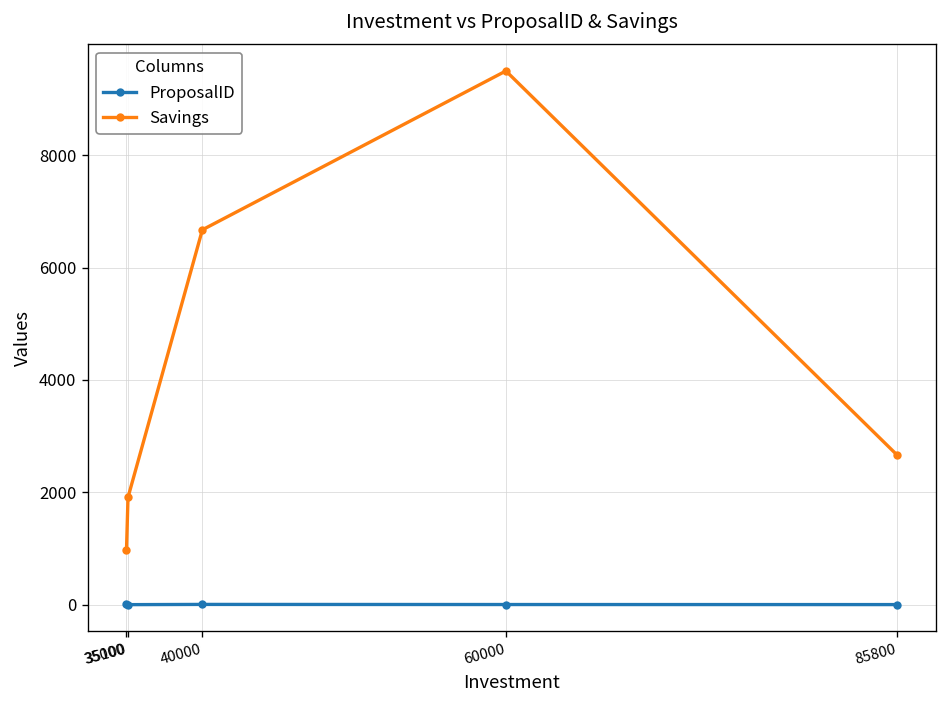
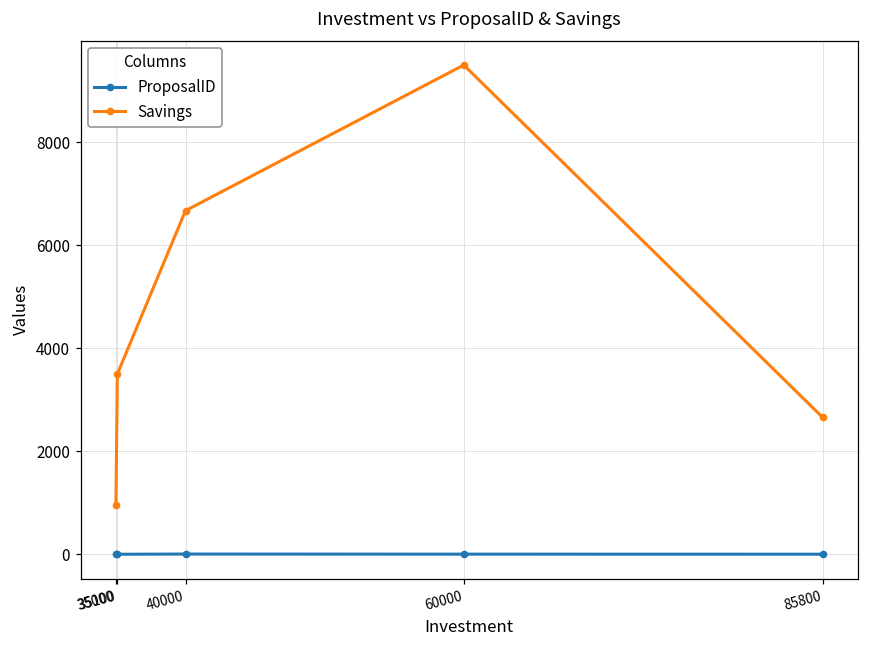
Savings, 35100: 1900 -> 3500
